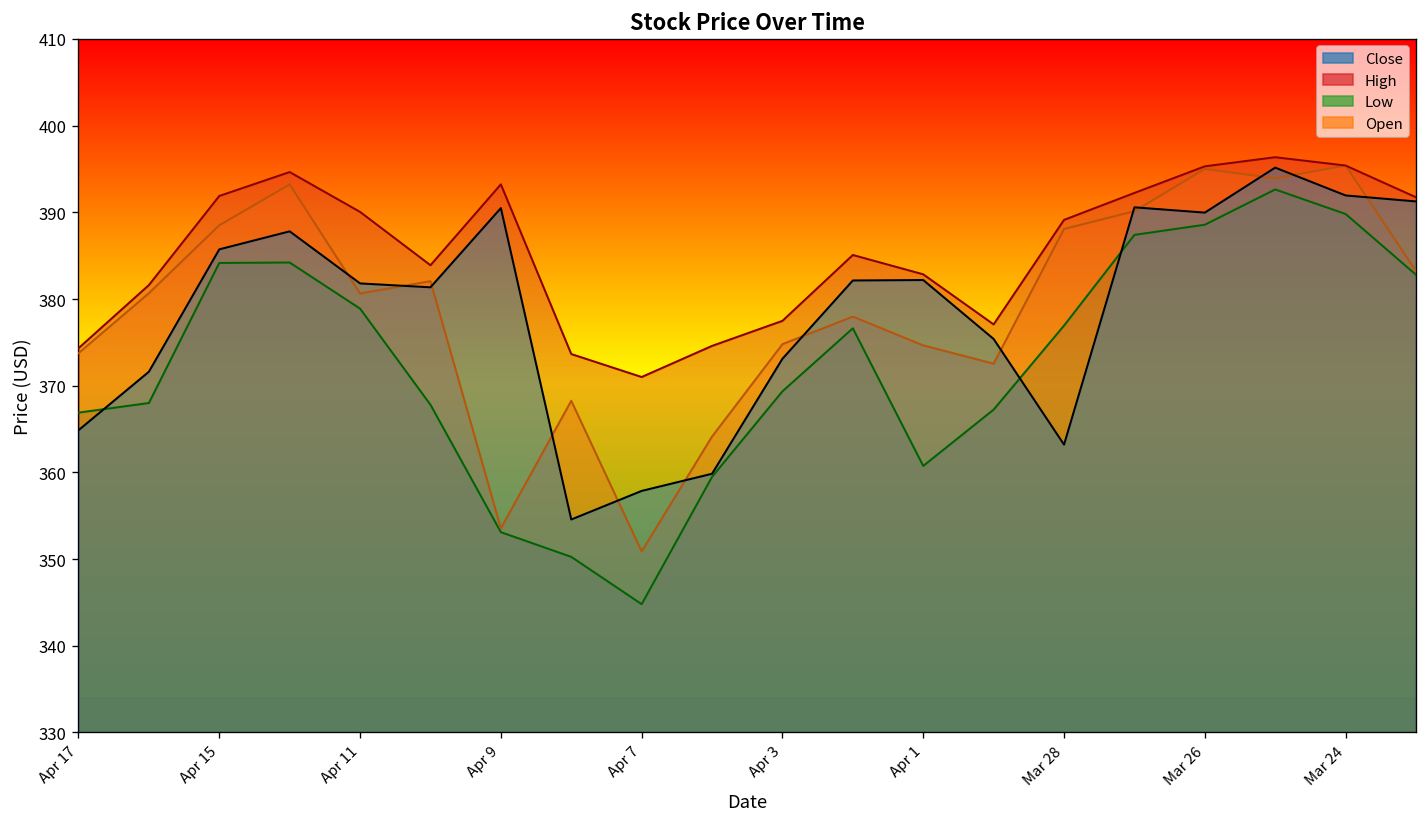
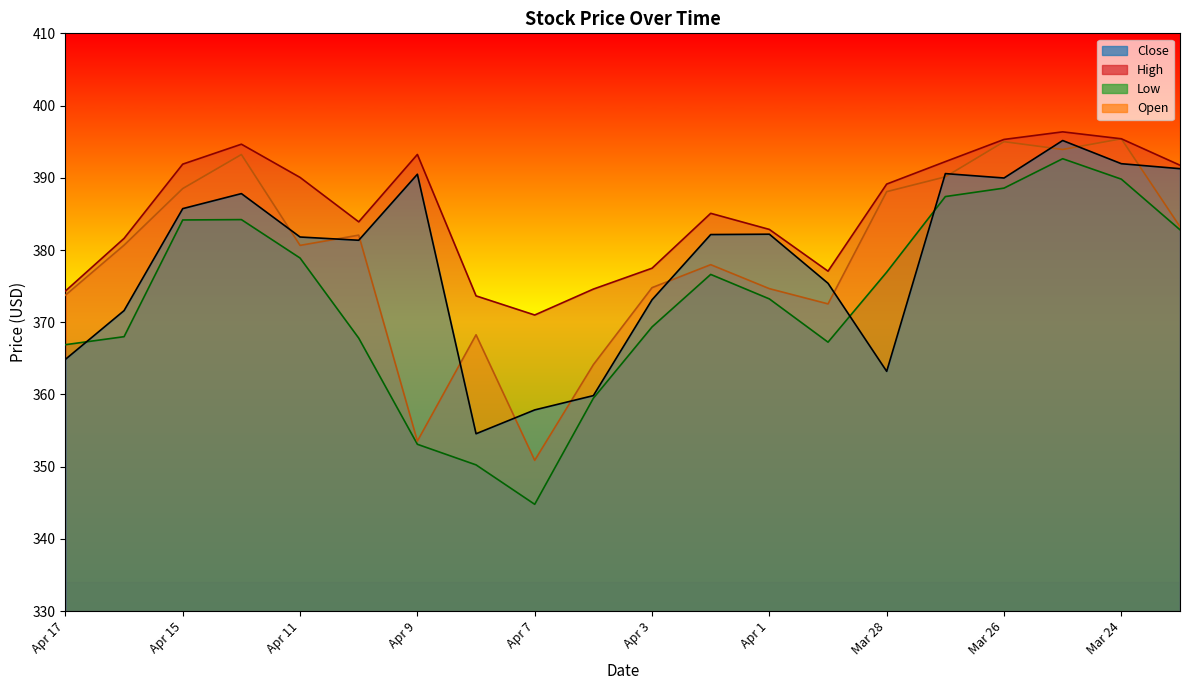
Low, Apr 1: 361 -> 373
